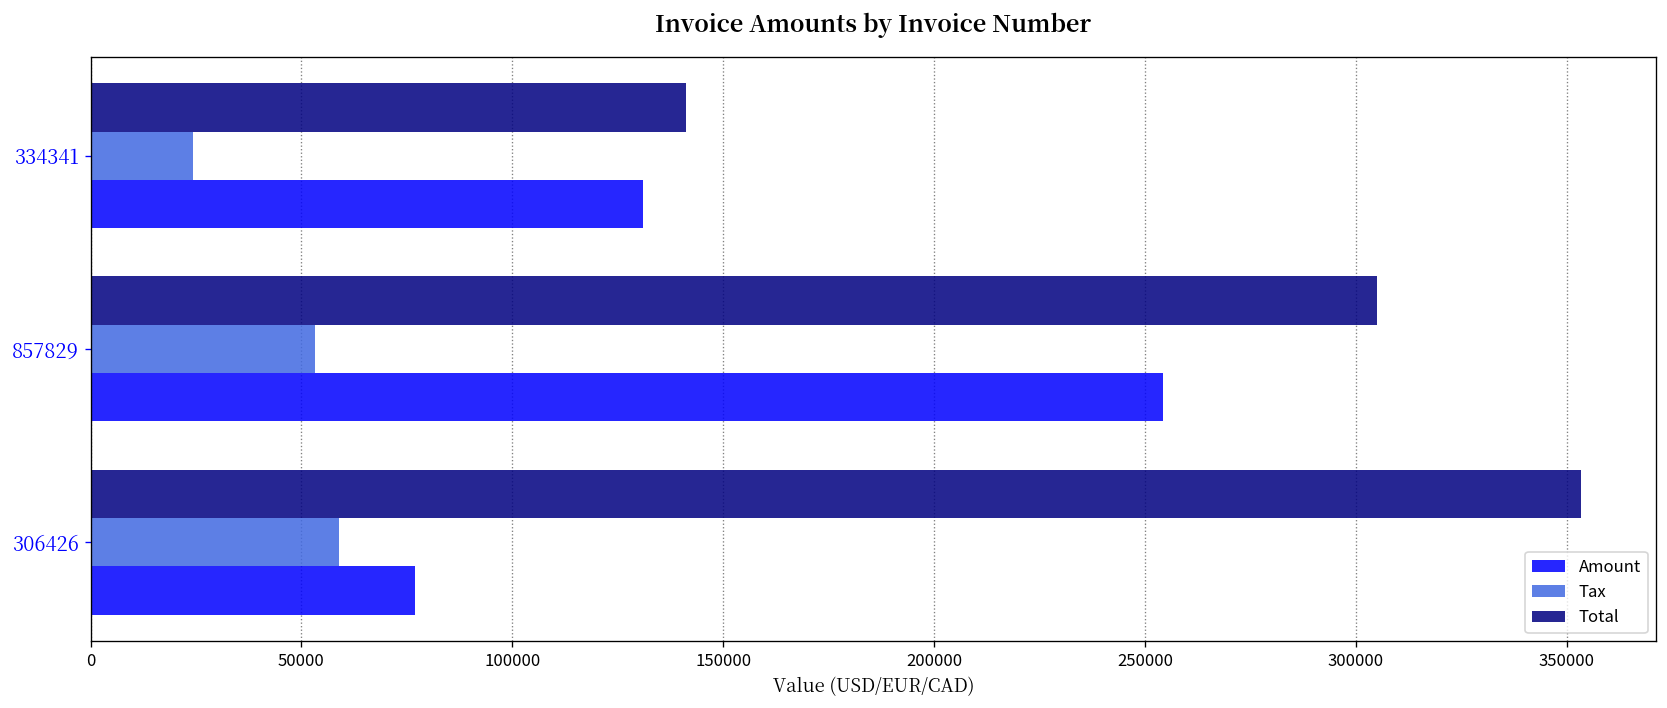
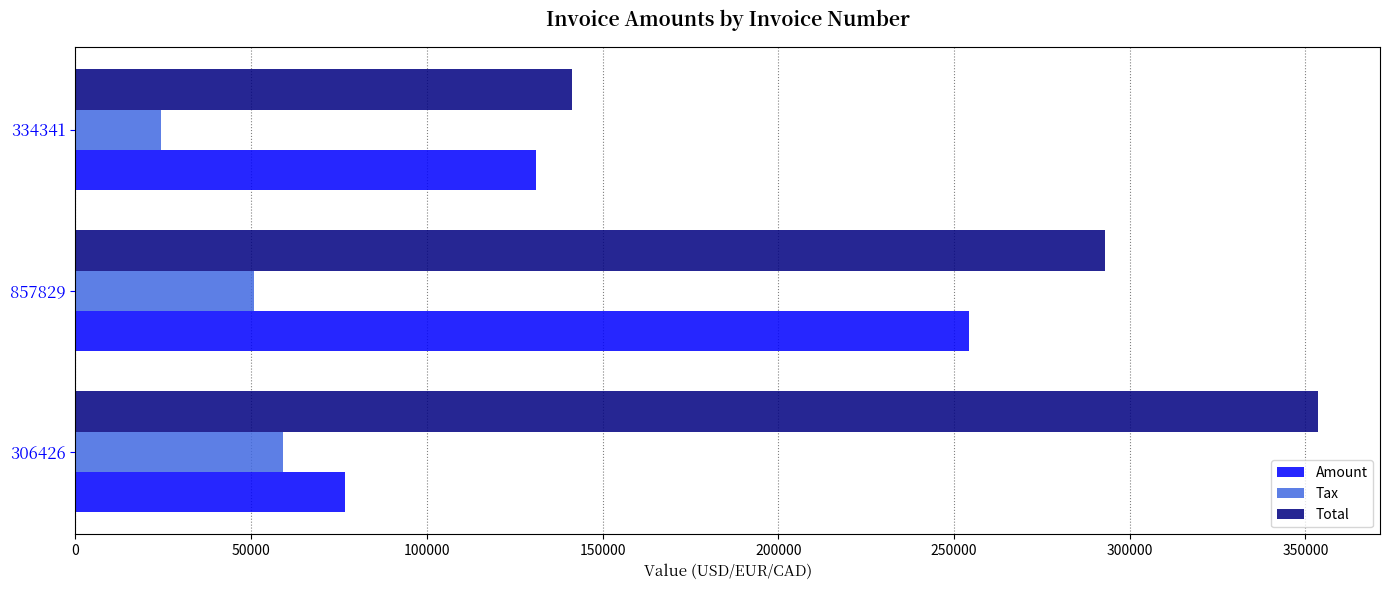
Total, 857829: 305000 -> 293000
Tax, 857829: 53000 -> 51000
